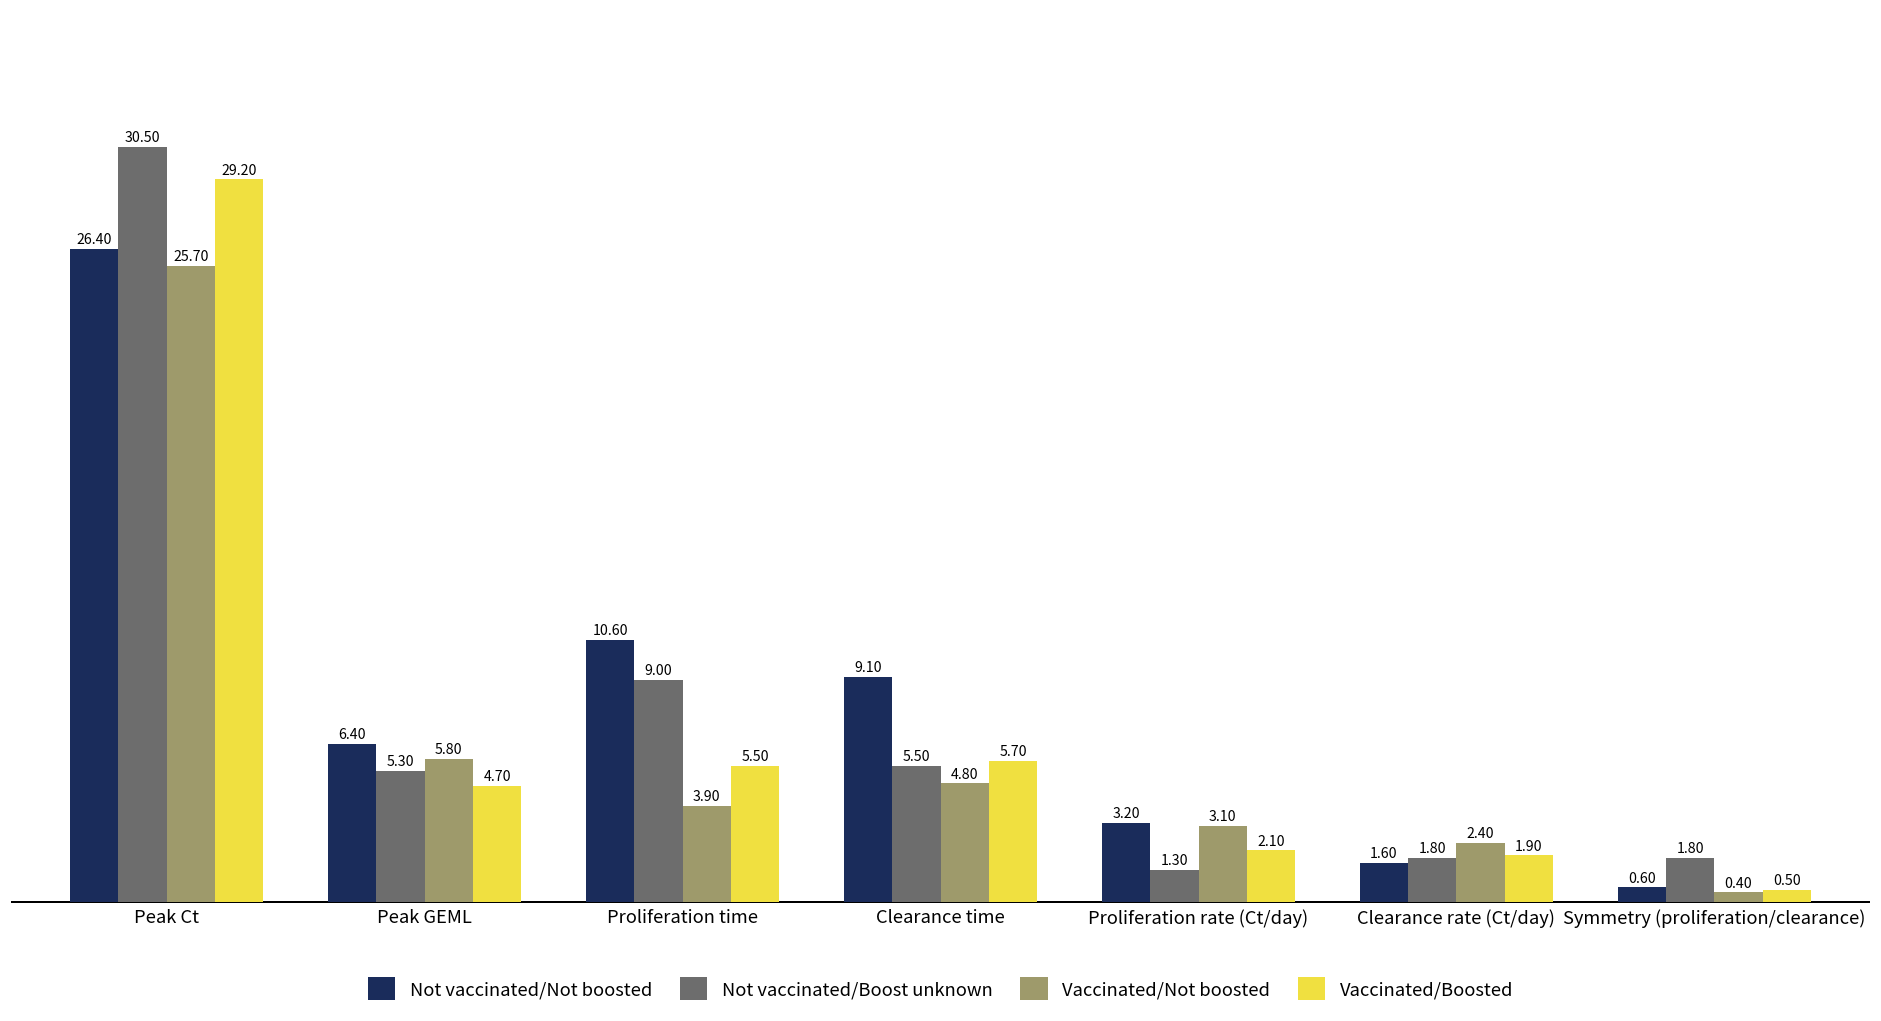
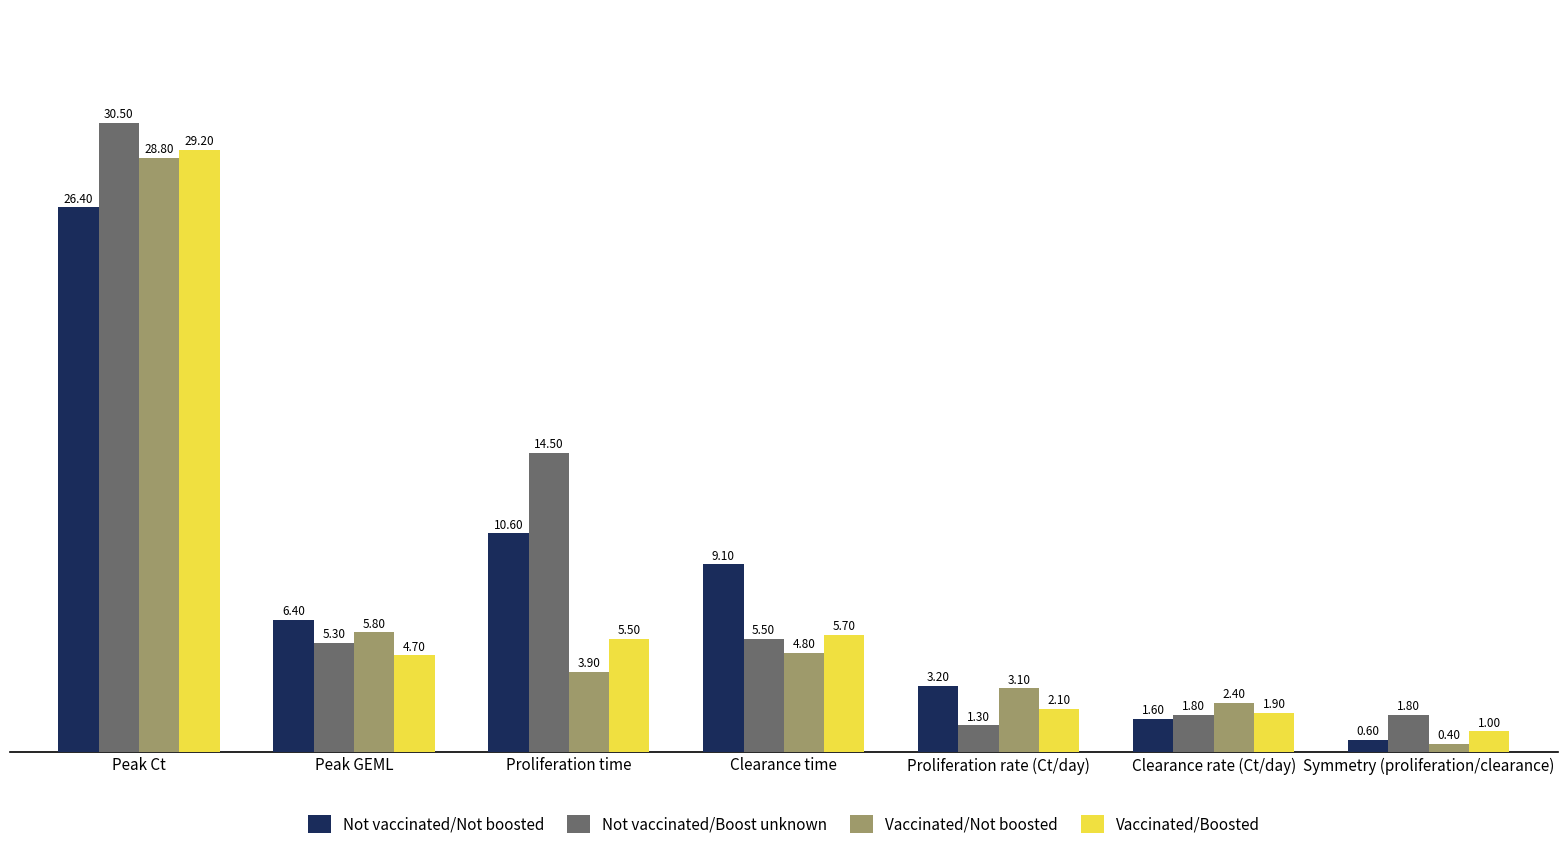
Vaccinated/Not boosted, Peak Ct: 25.70 -> 28.80
Not vaccinated/Boost unknown, Proliferation time: 9.00 -> 14.50
Vaccinated/Boosted, Symmetry (proliferation/clearance): 0.50 -> 1.00
